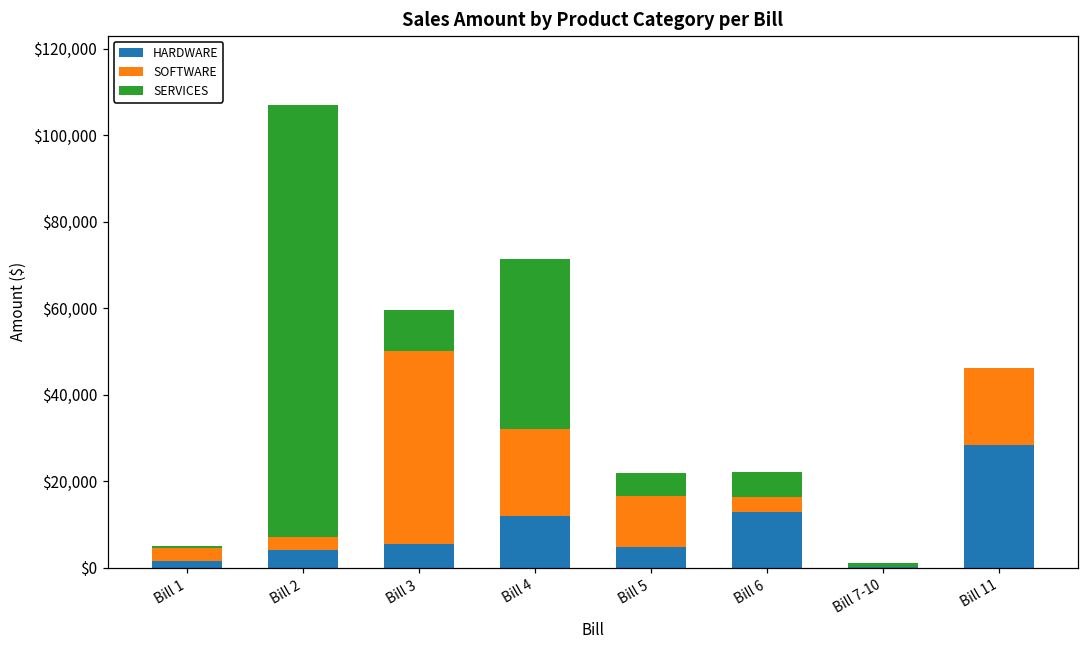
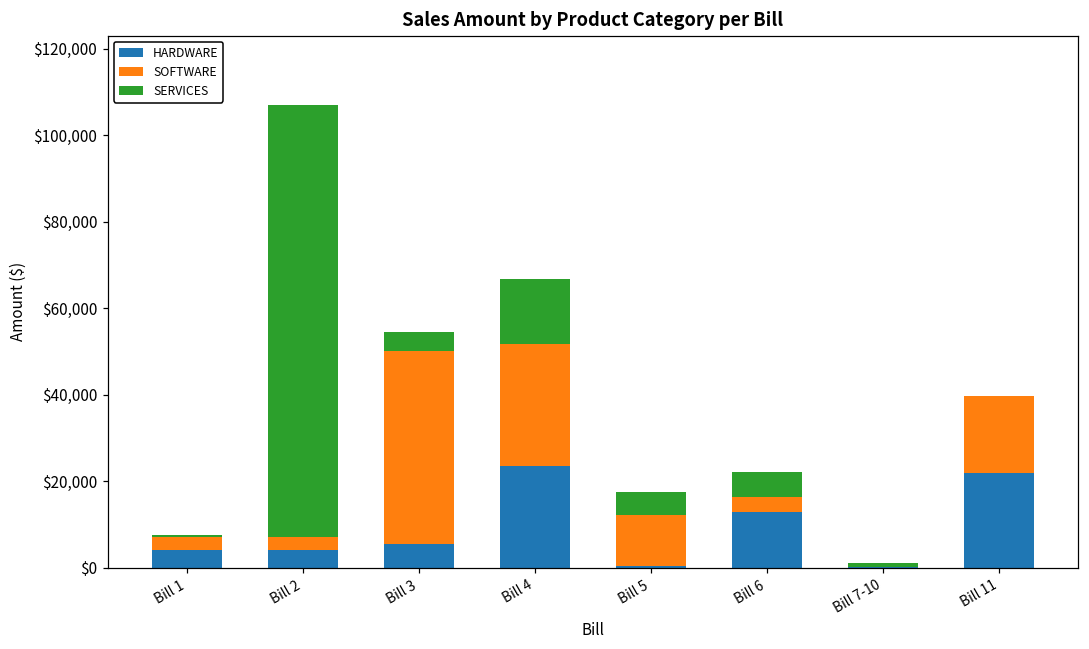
HARDWARE, Bill 1: $2,000 -> $4,000
SERVICES, Bill 3: $10,000 -> $5,000
HARDWARE, Bill 4: $12,000 -> $24,000
SOFTWARE, Bill 4: $20,000 -> $28,000
SERVICES, Bill 4: $39,000 -> $15,000
HARDWARE, Bill 5: $5,000 -> $0
HARDWARE, Bill 11: $28,000 -> $22,000
